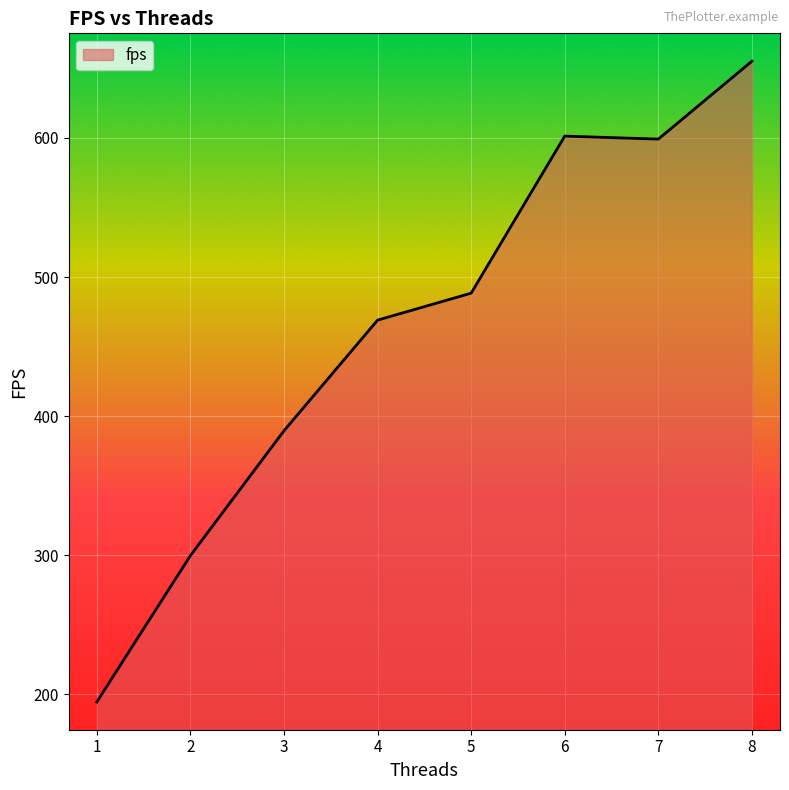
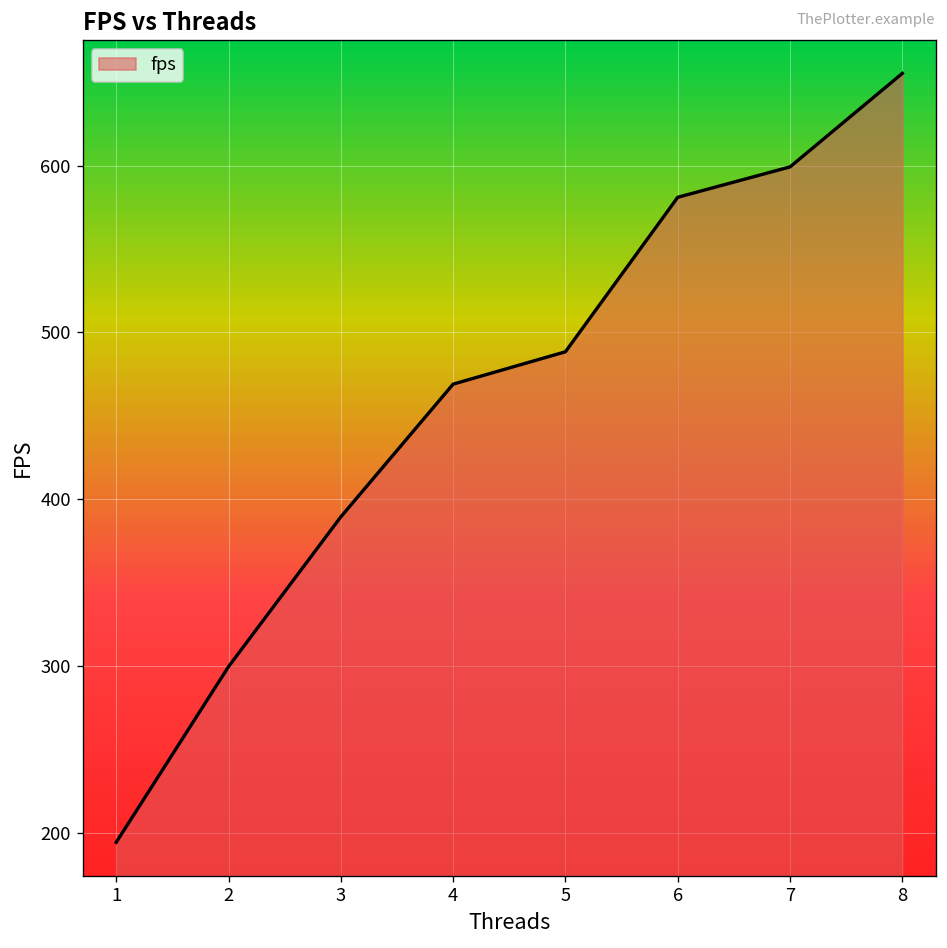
6: 601 -> 581
